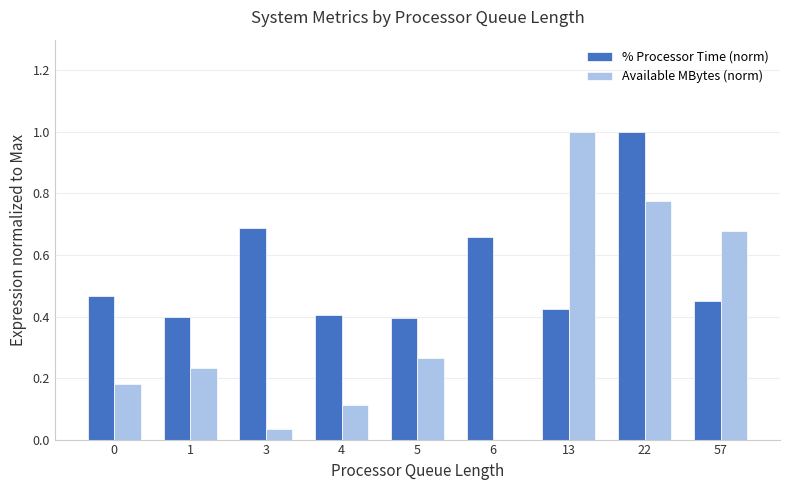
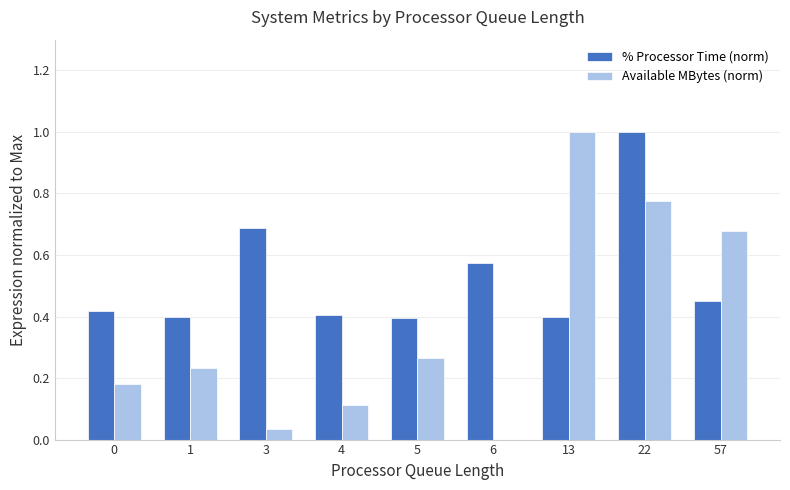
% Processor Time (norm), 0: 0.47 -> 0.42
% Processor Time (norm), 6: 0.66 -> 0.57
% Processor Time (norm), 13: 0.42 -> 0.40
